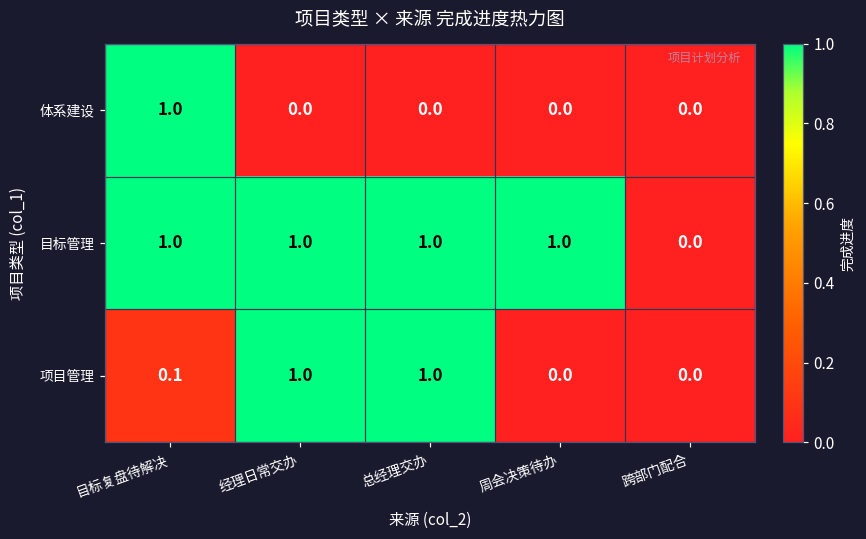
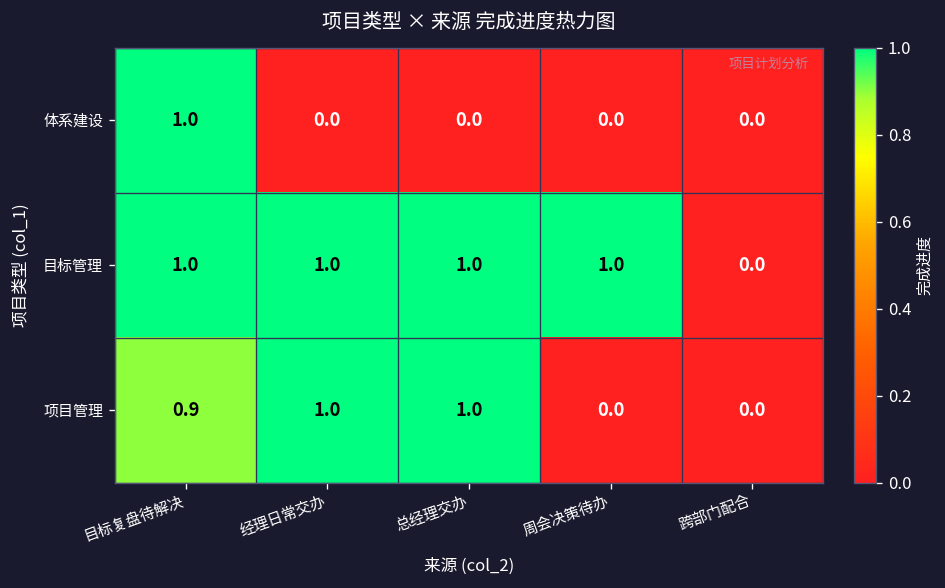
项目管理, 目标复盘待解决: 0.1 -> 0.9
